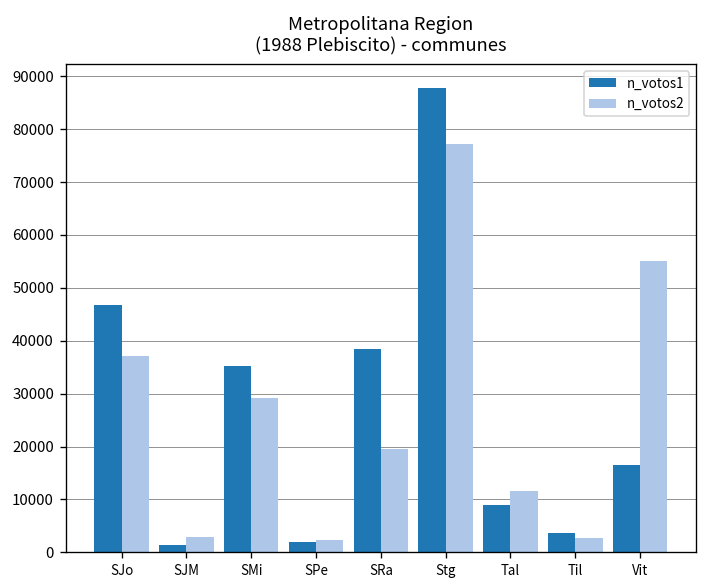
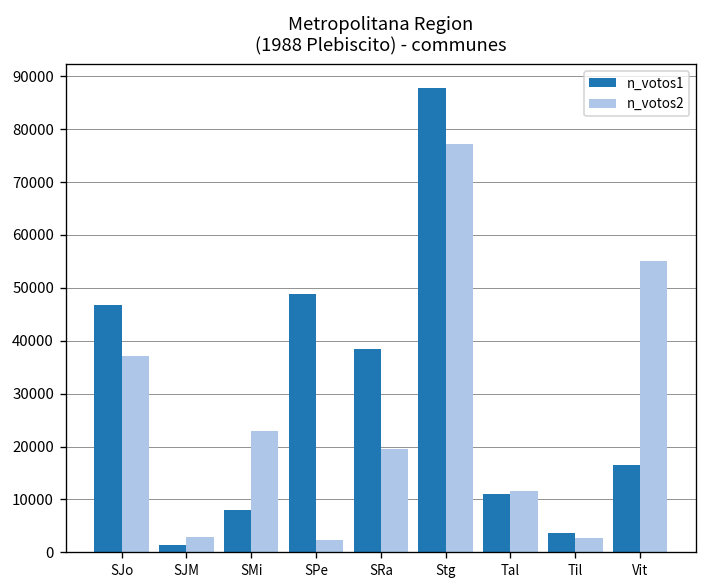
n_votos1, SMi: 35000 -> 8000
n_votos2, SMi: 29000 -> 23000
n_votos1, SPe: 2000 -> 49000
n_votos1, Tal: 9000 -> 11000
